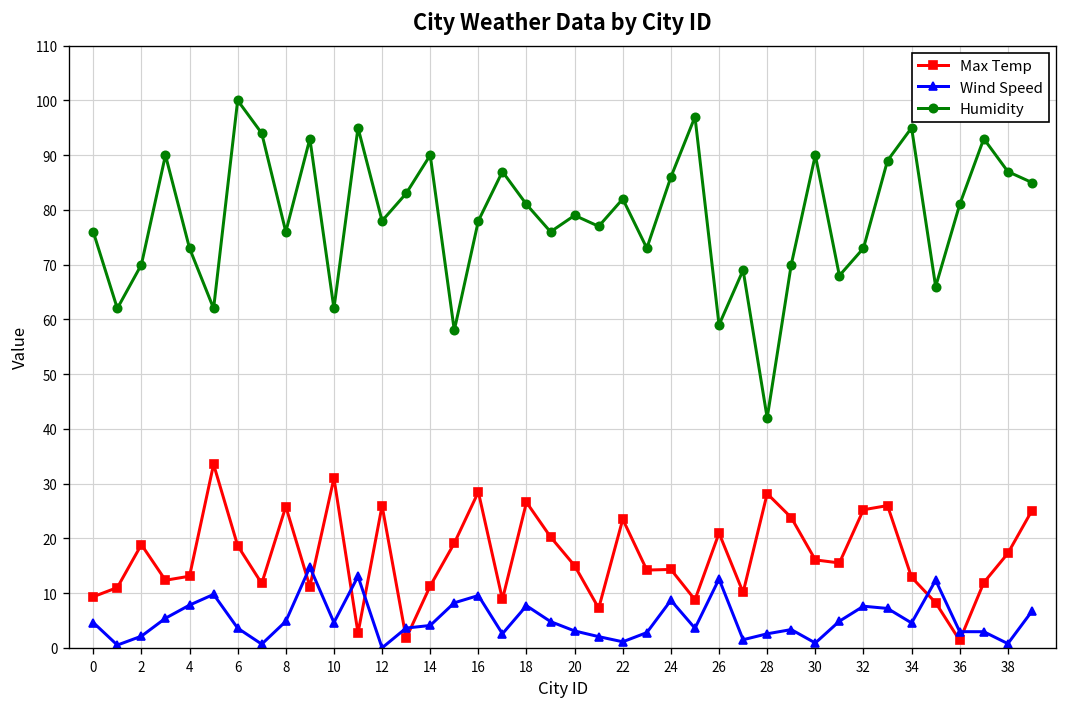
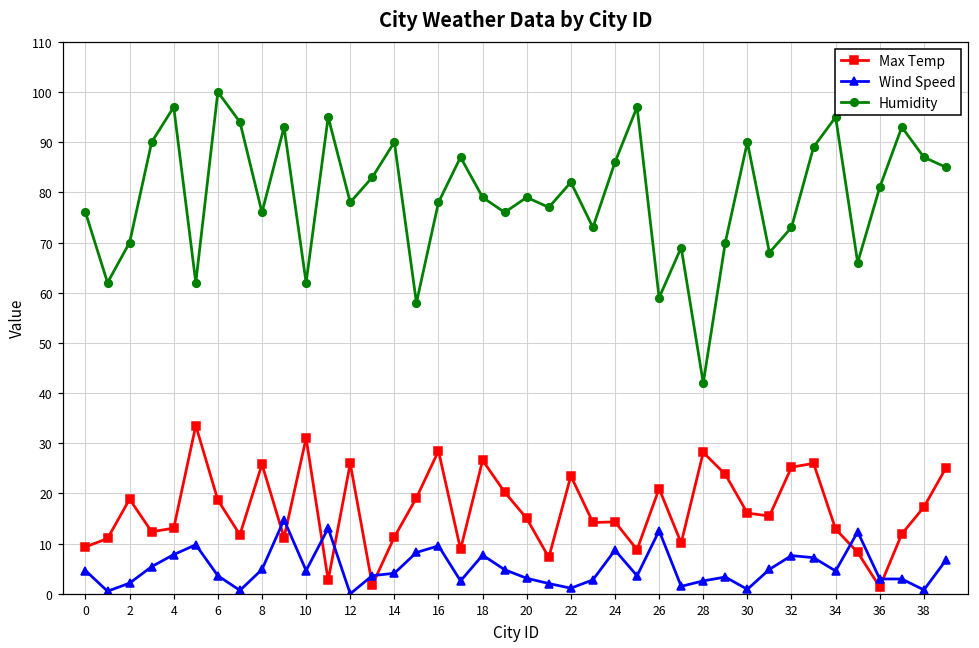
Humidity, 4: 73 -> 97
Humidity, 18: 81 -> 79
